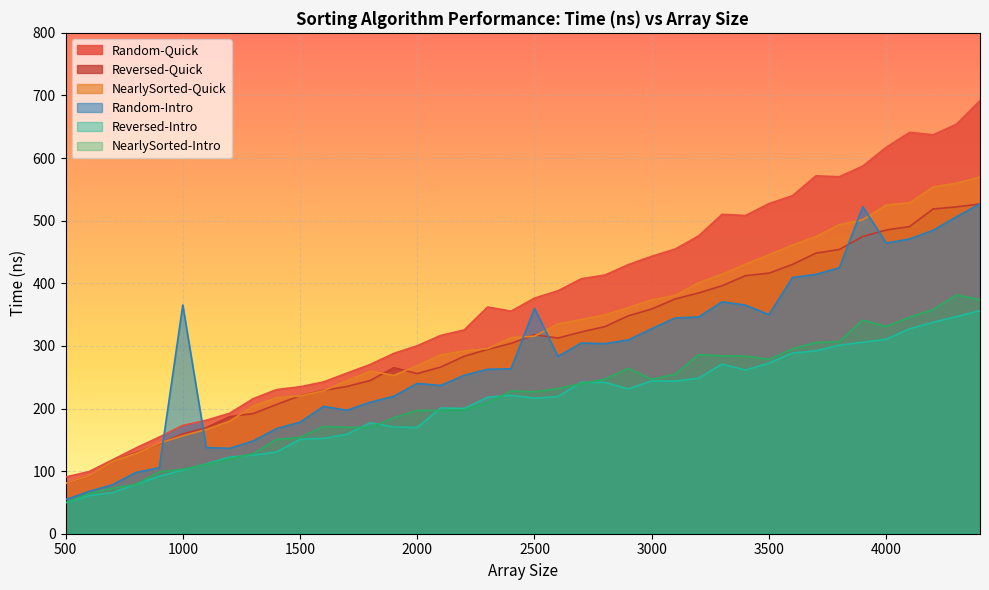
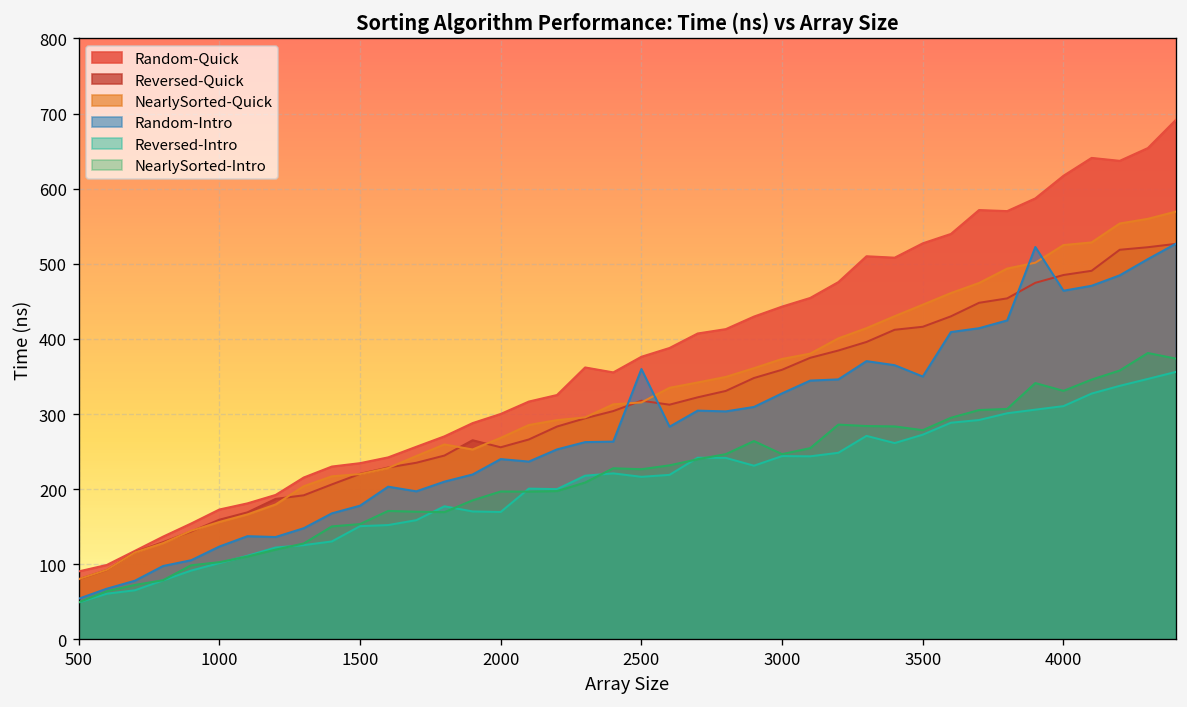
Random-Intro, 1000: 370 -> 120
